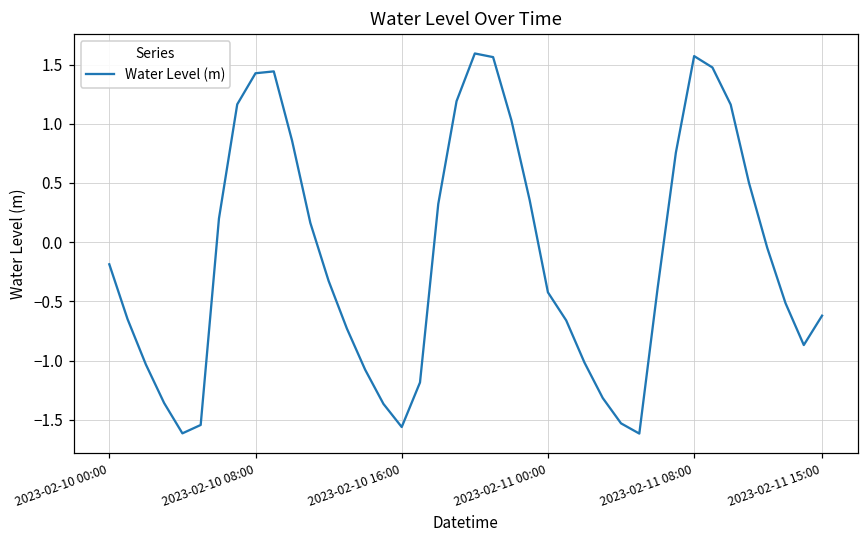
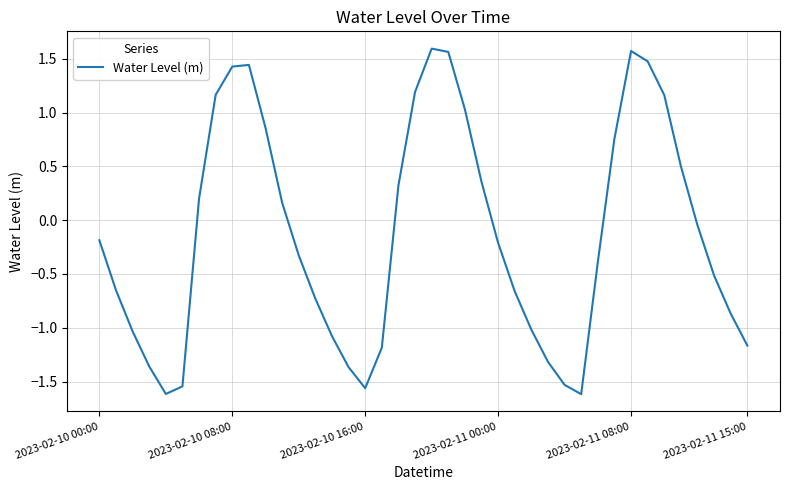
2023-02-11 00:00: -0.42 -> -0.21
2023-02-11 15:00: -0.62 -> -1.17
